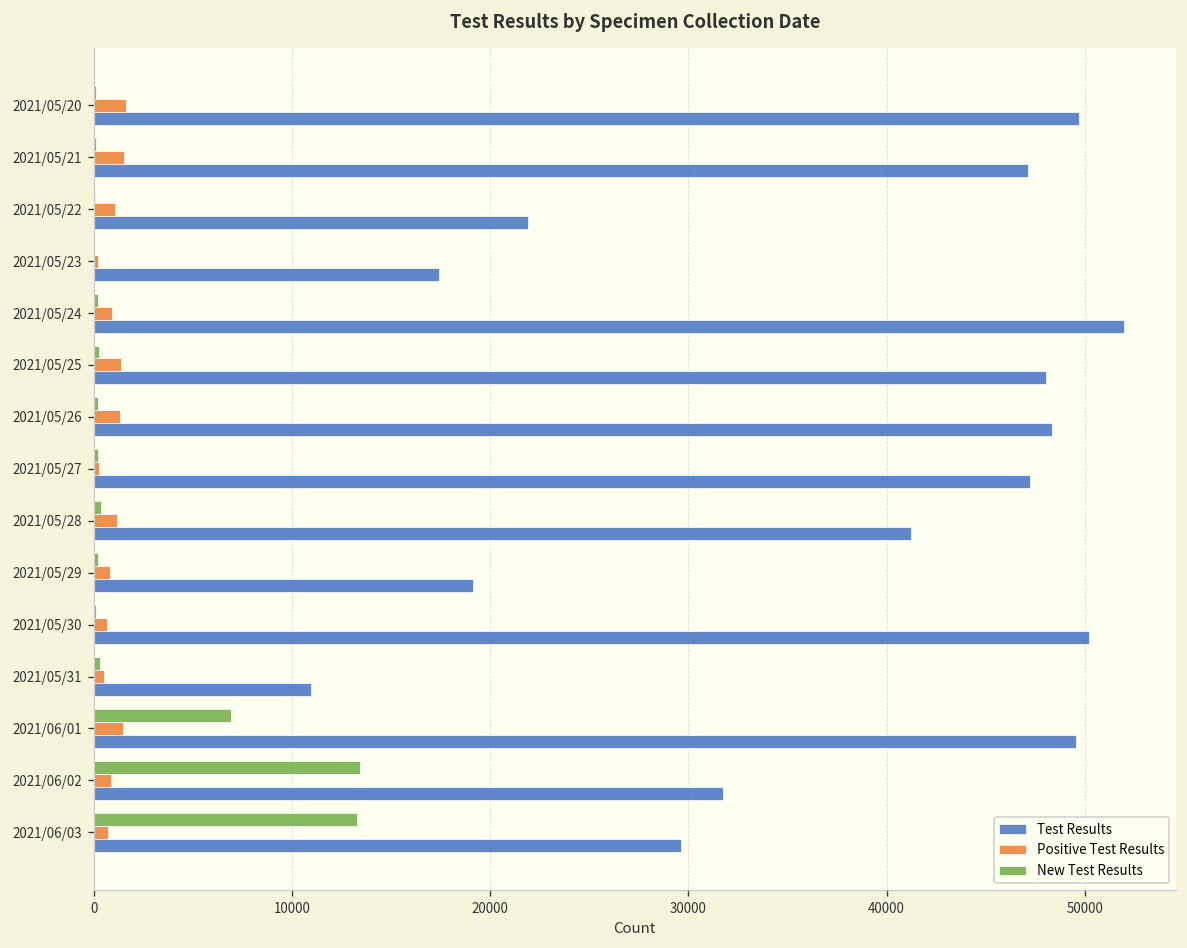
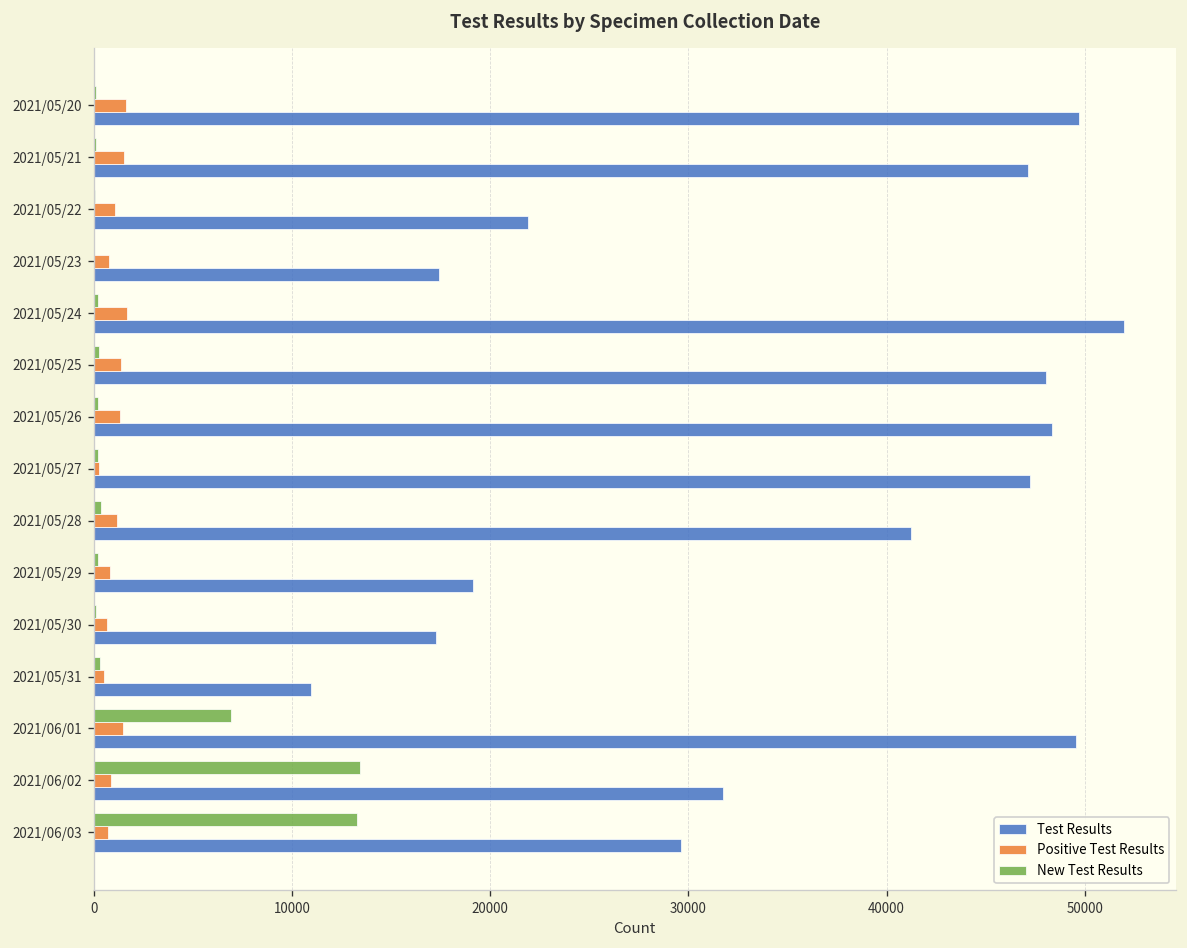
Positive Test Results, 2021/05/23: 200 -> 800
Positive Test Results, 2021/05/24: 900 -> 1700
Test Results, 2021/05/30: 50200 -> 17300
